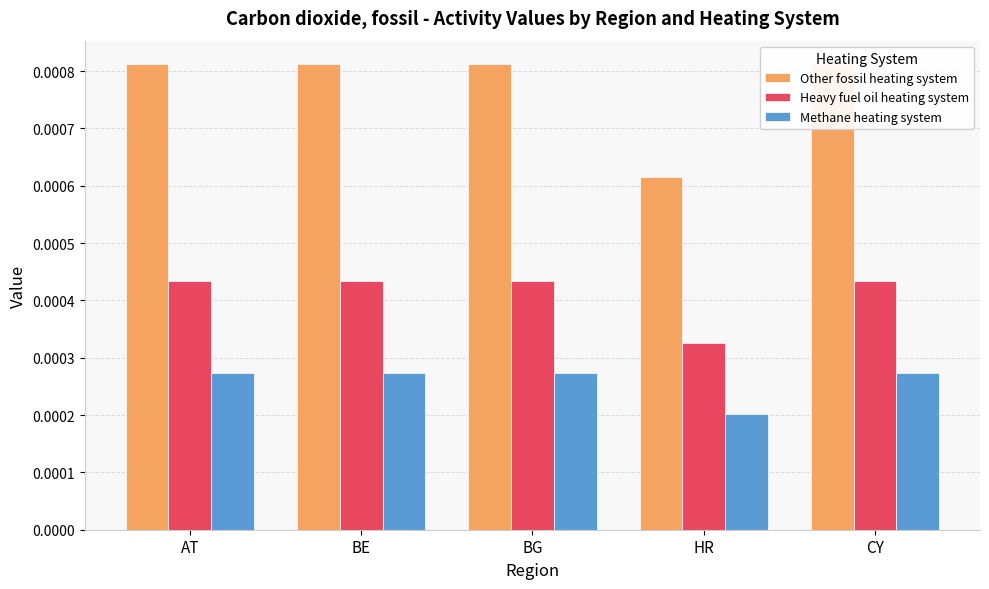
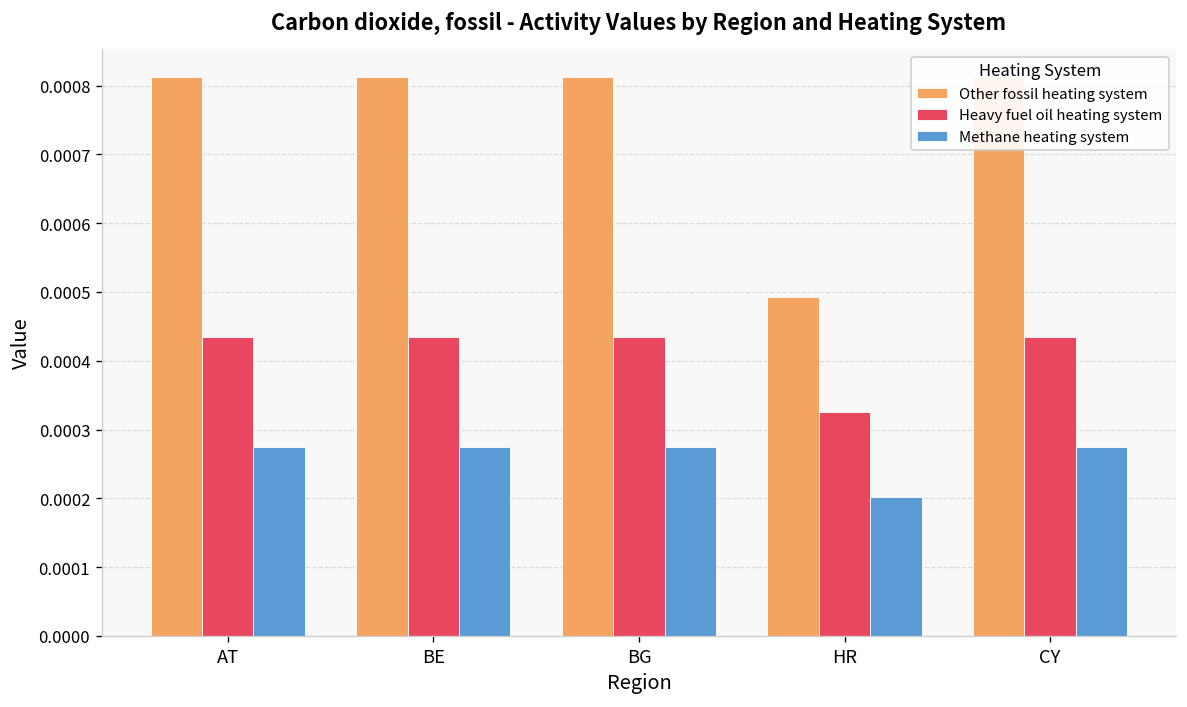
Other fossil heating system, HR: 0.00062 -> 0.00049
